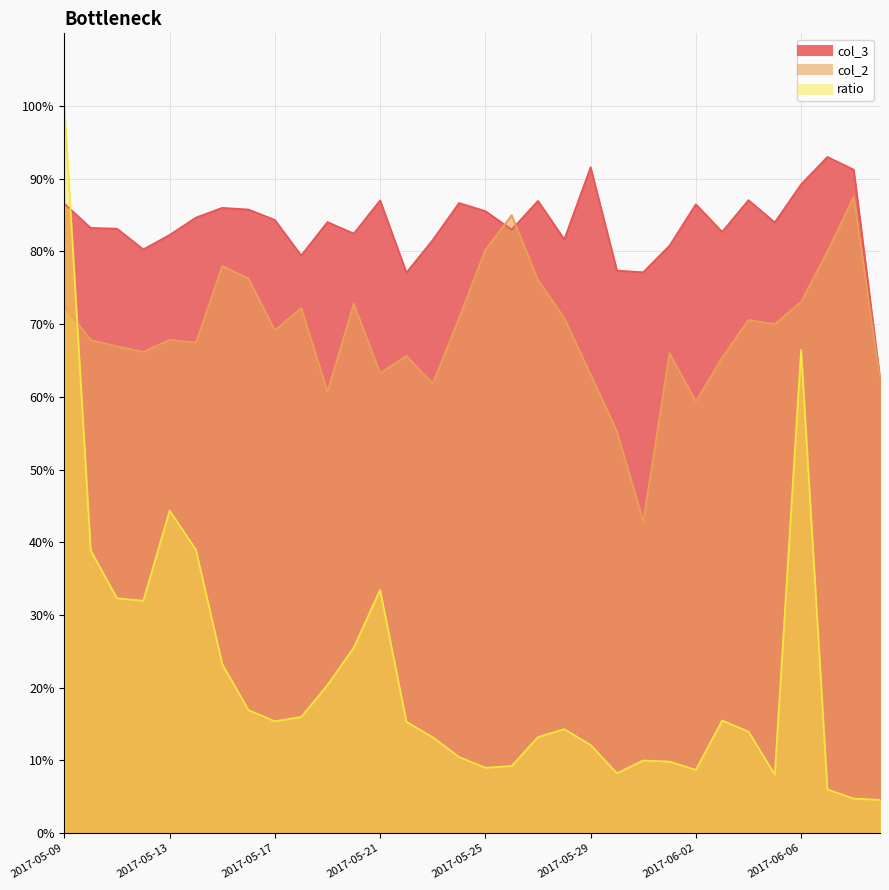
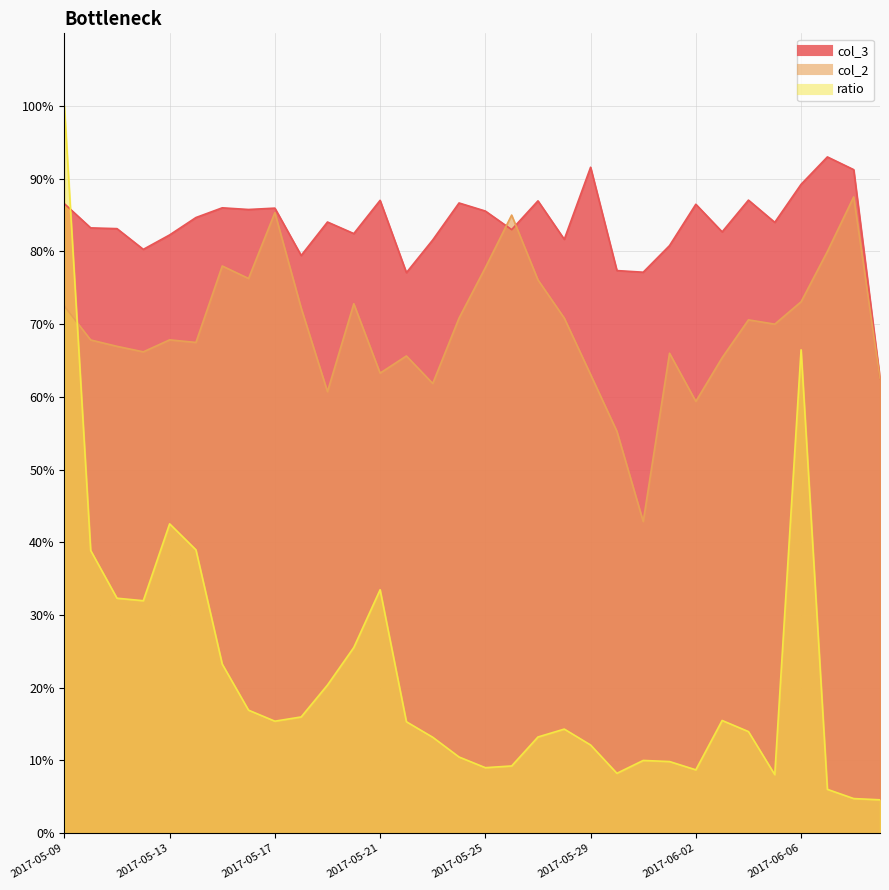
ratio, 2017-05-13: 44% -> 43%
col_3, 2017-05-17: 84% -> 86%
col_2, 2017-05-17: 69% -> 85%
col_2, 2017-05-25: 80% -> 78%
